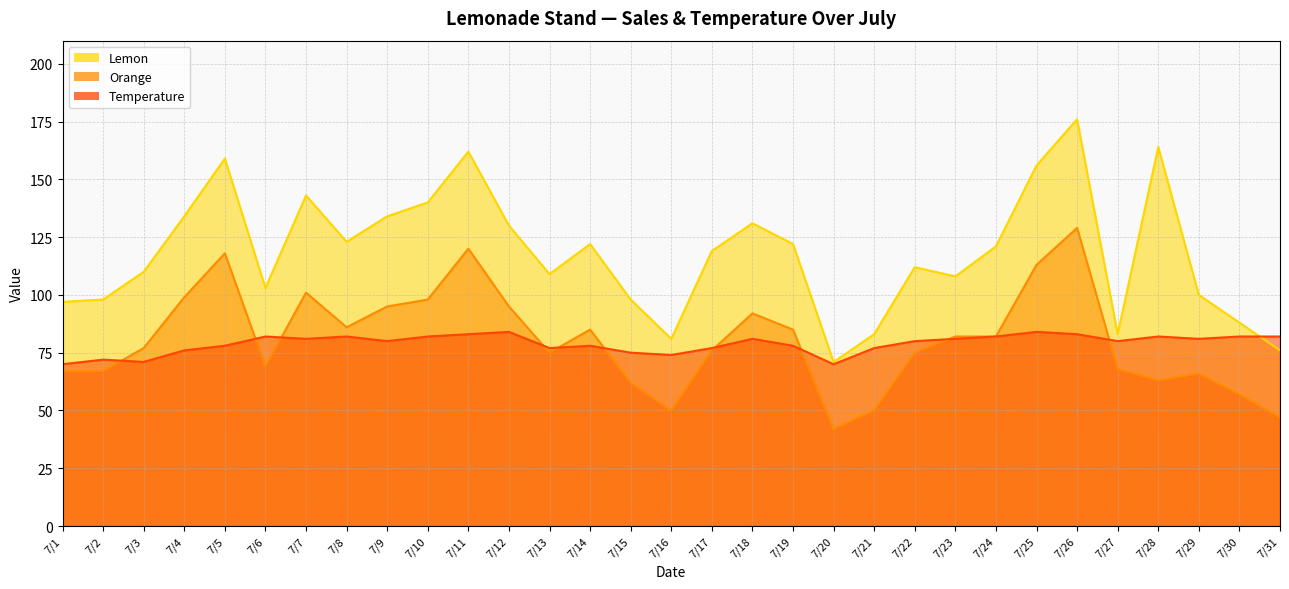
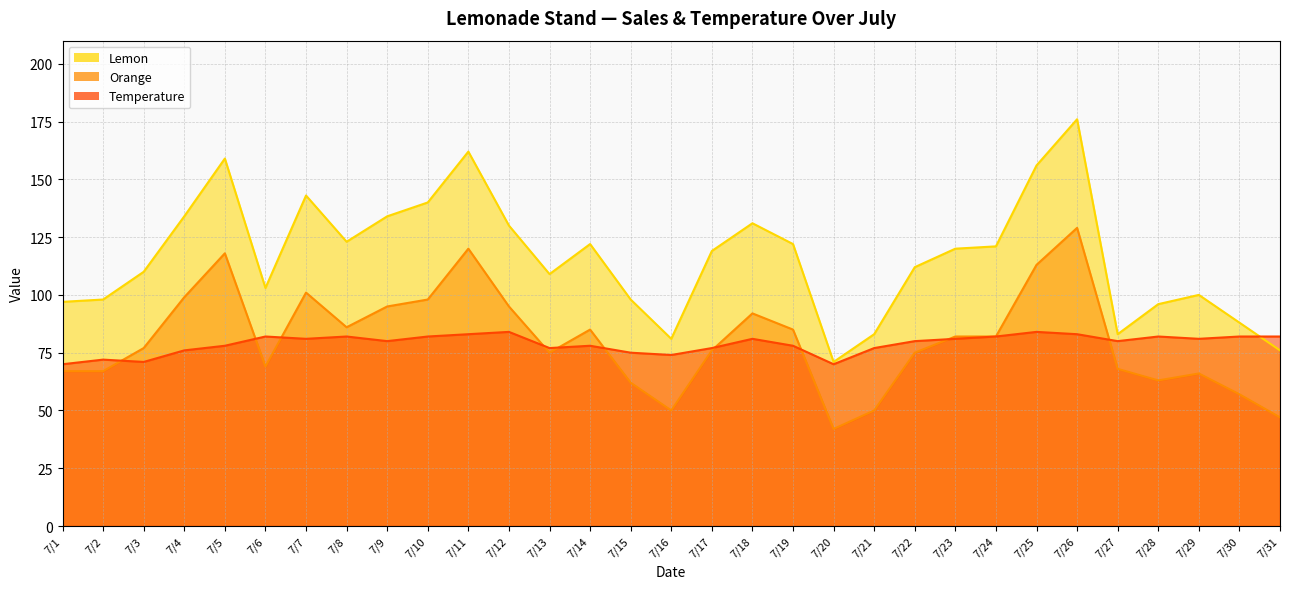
Lemon, 7/23: 108 -> 120
Lemon, 7/28: 164 -> 96
